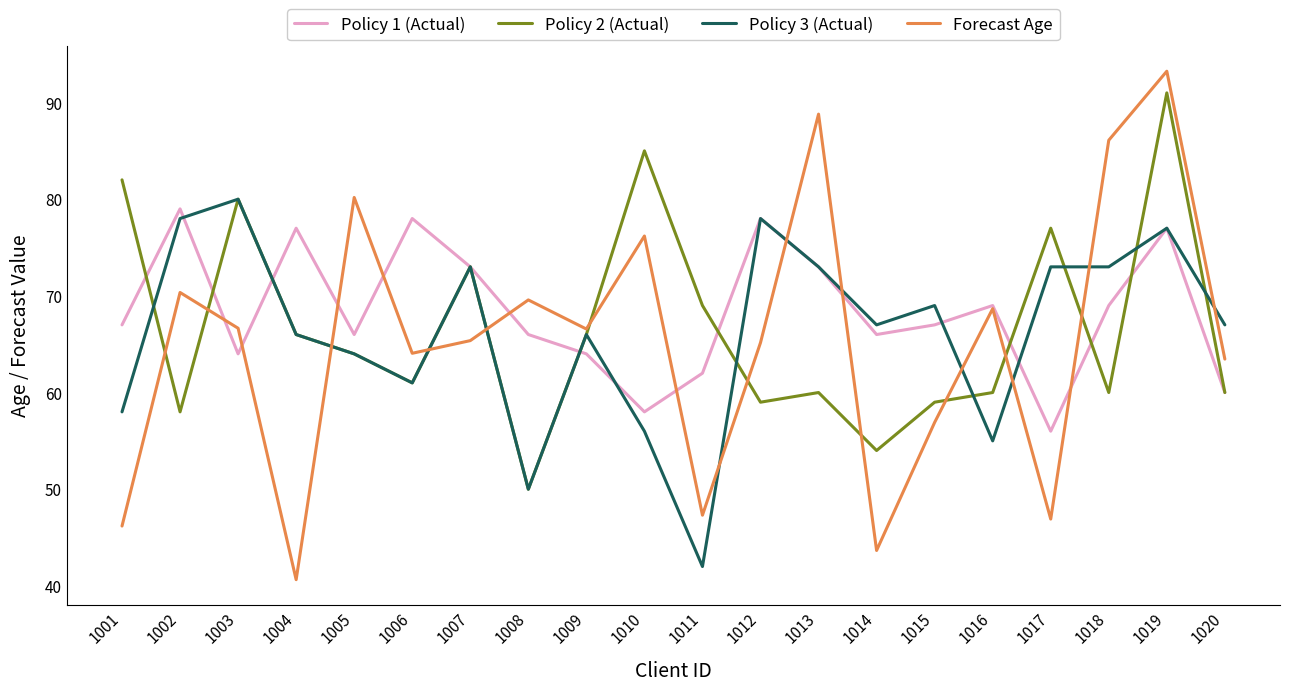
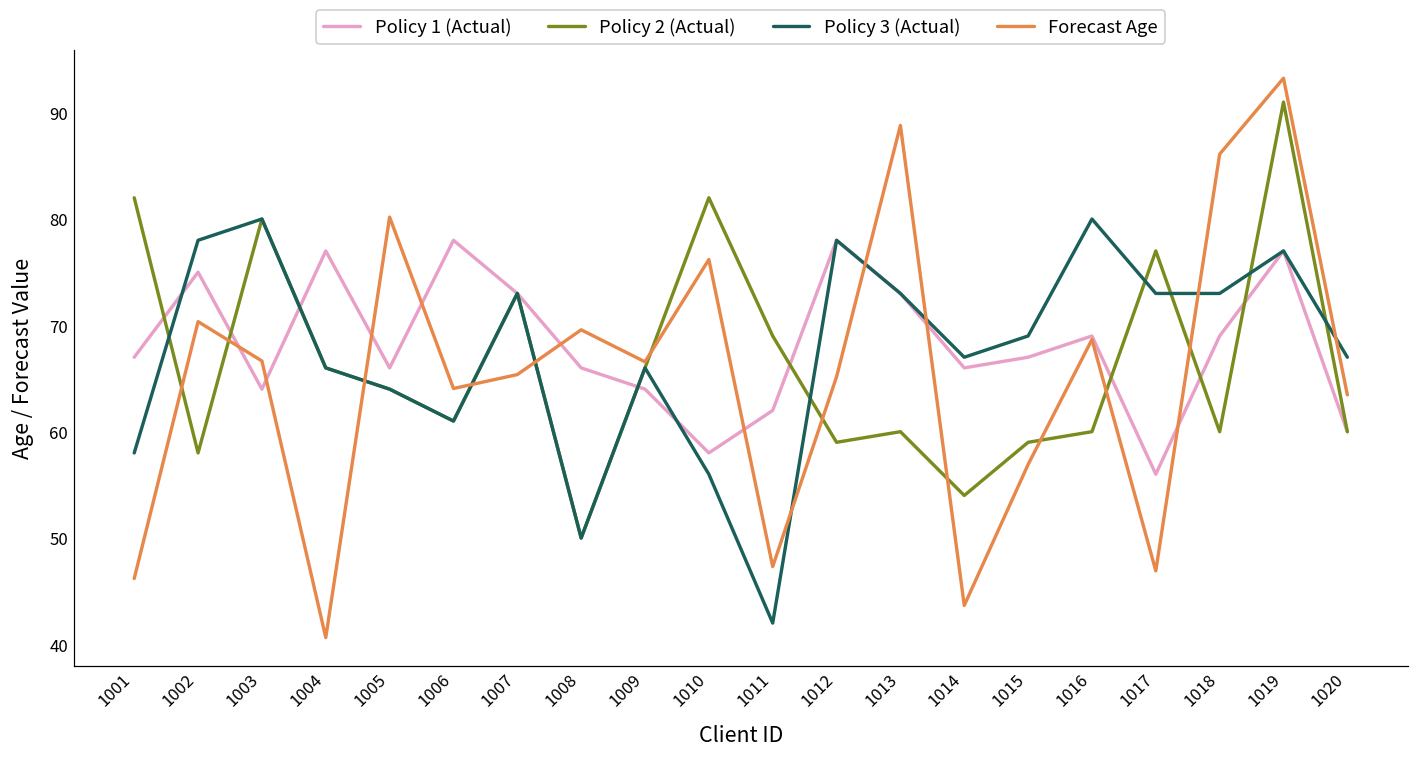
Policy 1 (Actual), 1002: 79 -> 75
Policy 2 (Actual), 1010: 85 -> 82
Policy 3 (Actual), 1016: 55 -> 80
